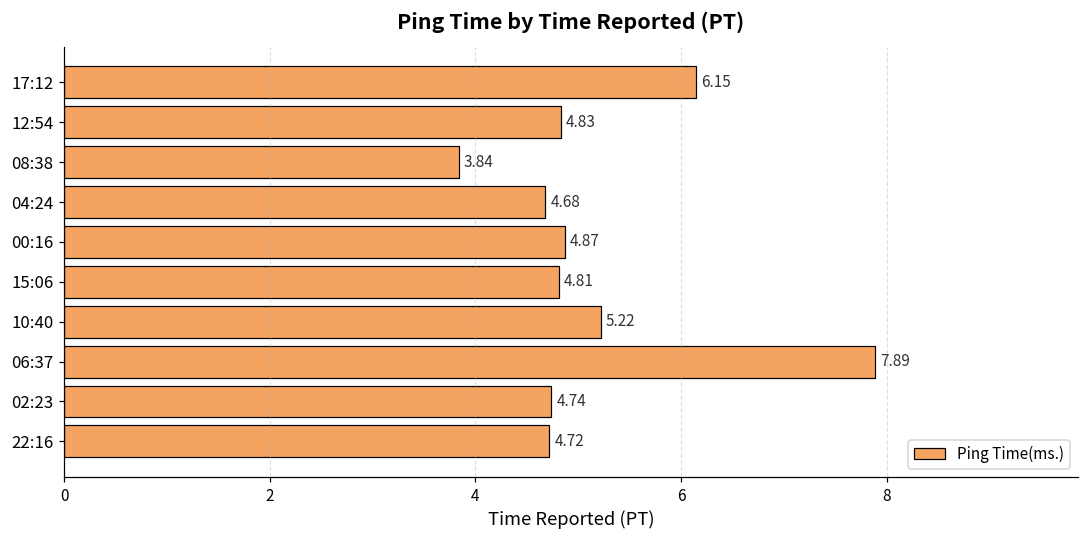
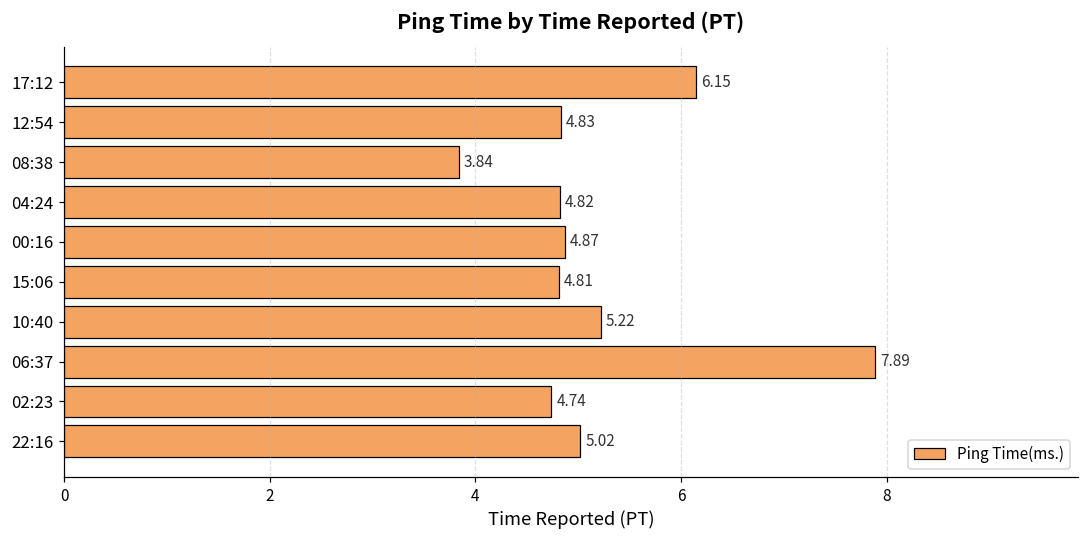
04:24: 4.68 -> 4.82
22:16: 4.72 -> 5.02
